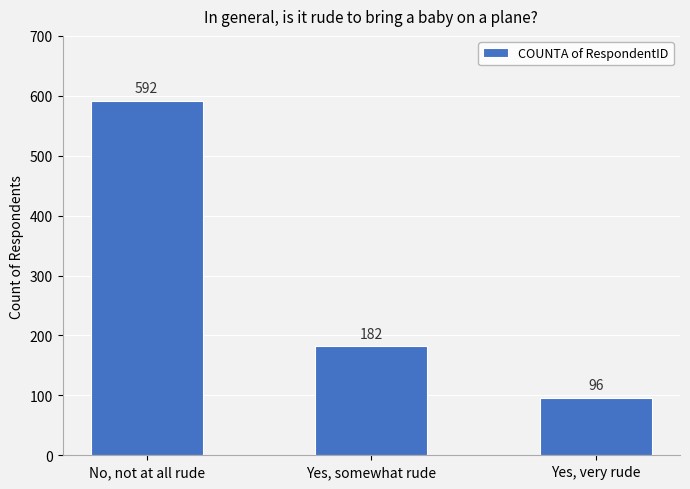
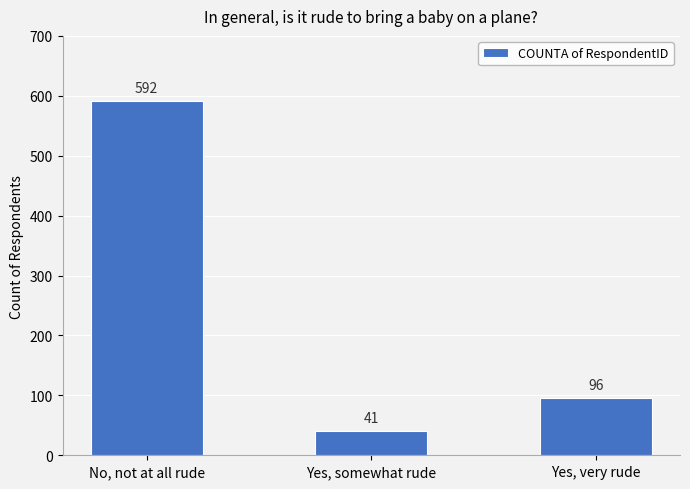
Yes, somewhat rude: 182 -> 41
